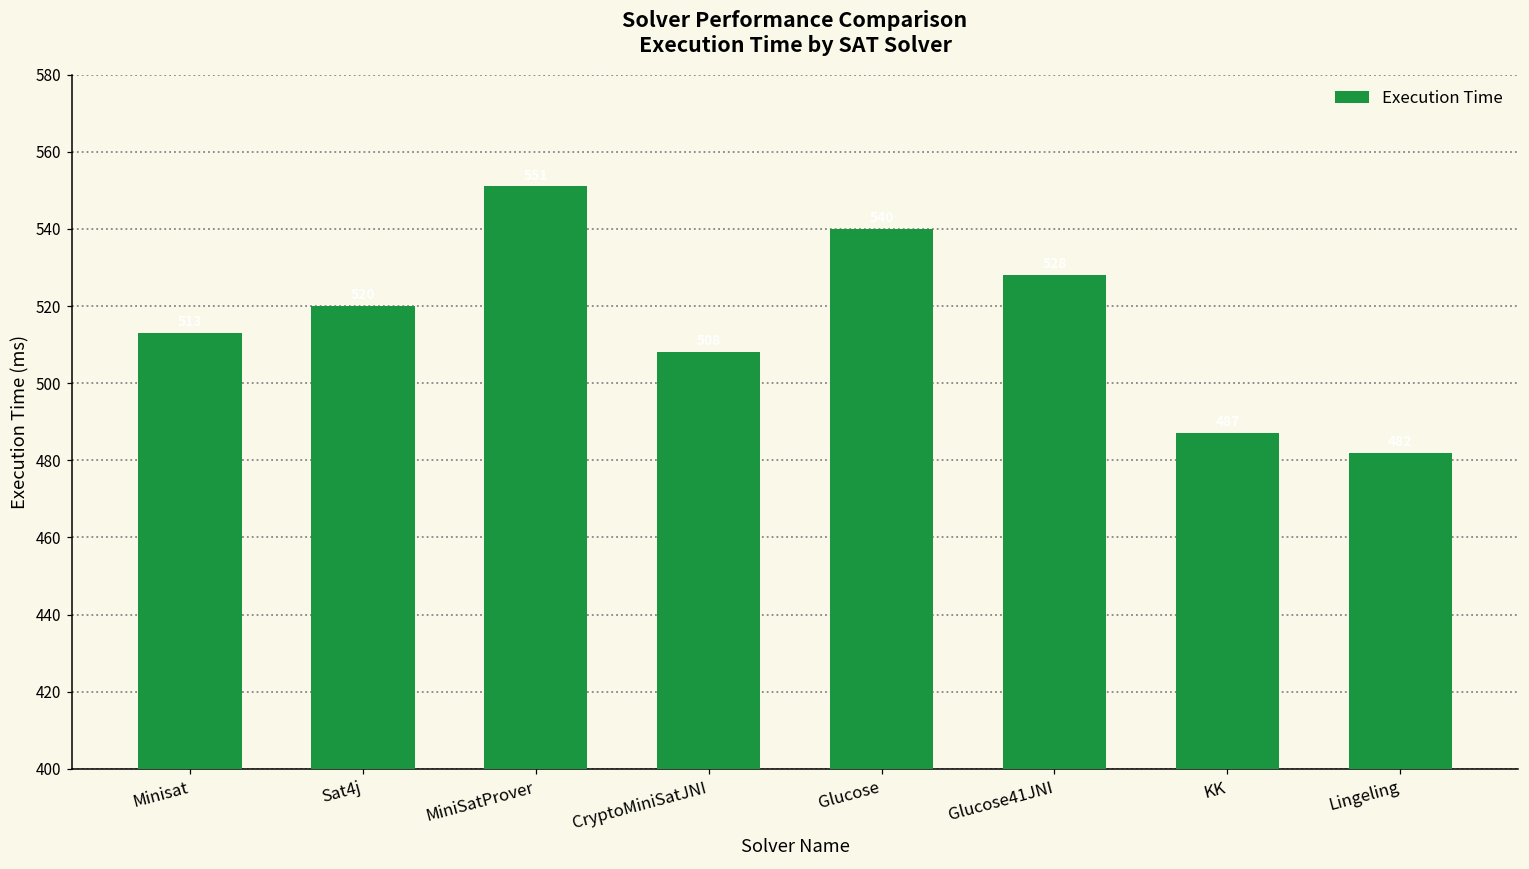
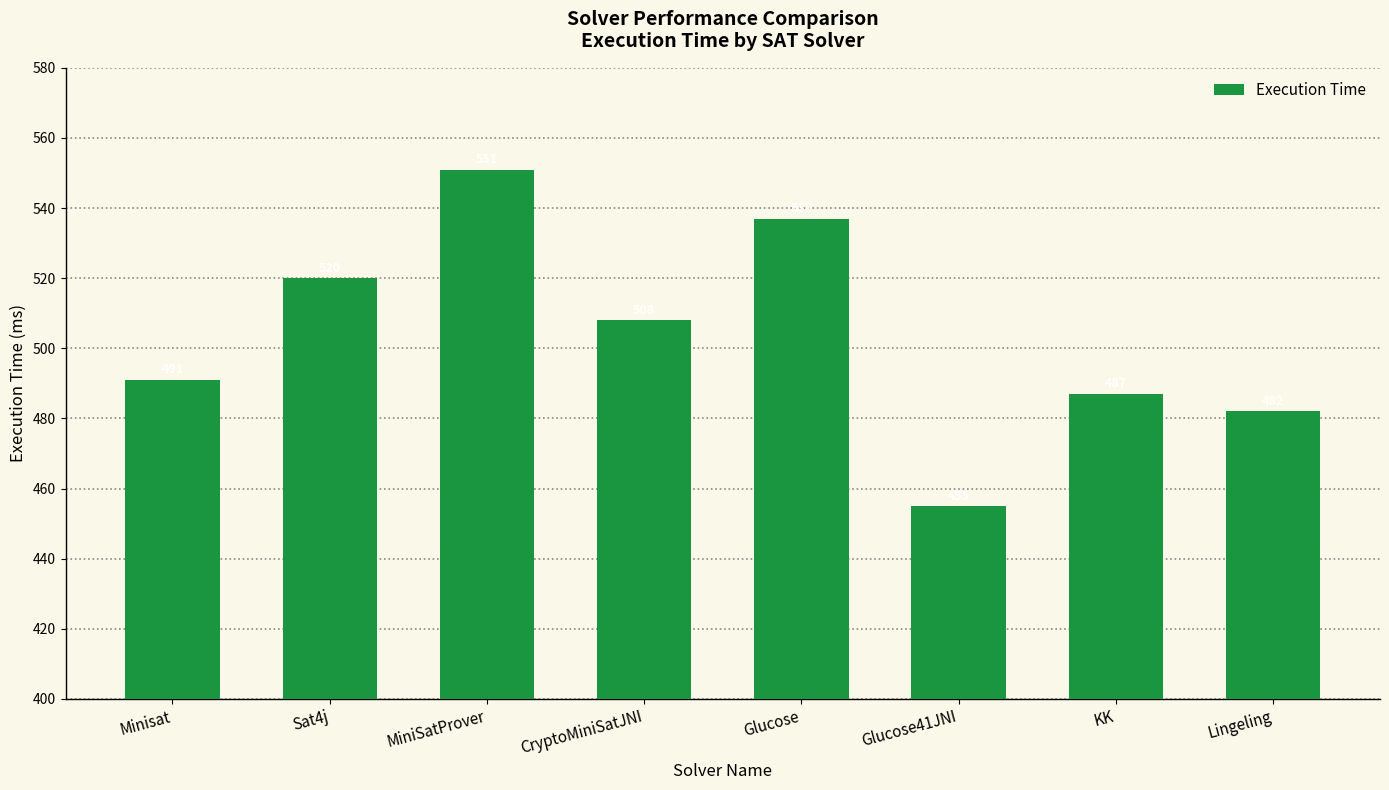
Minisat: 513 -> 491
Glucose: 540 -> 537
Glucose41JNI: 528 -> 455
